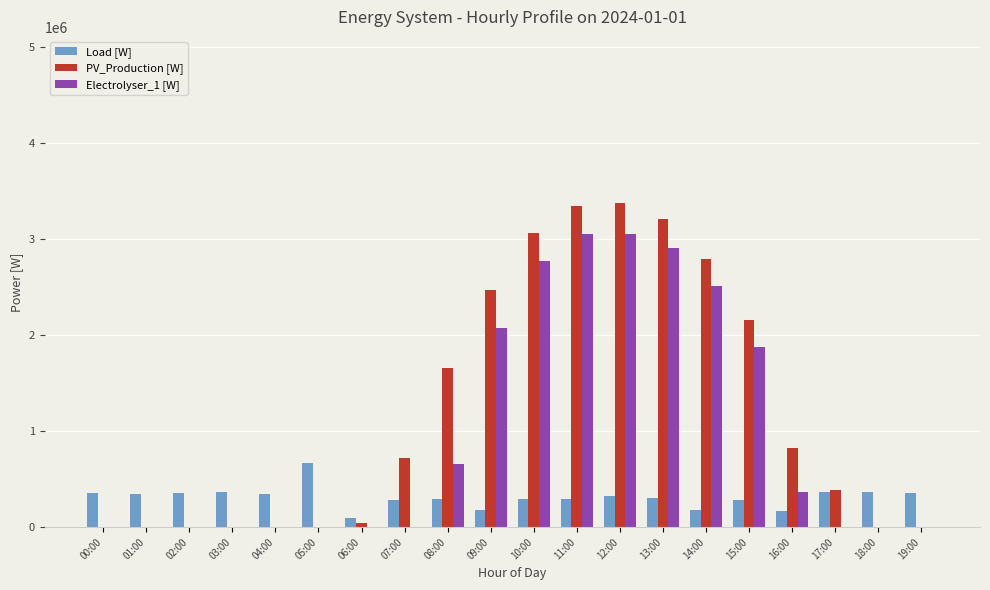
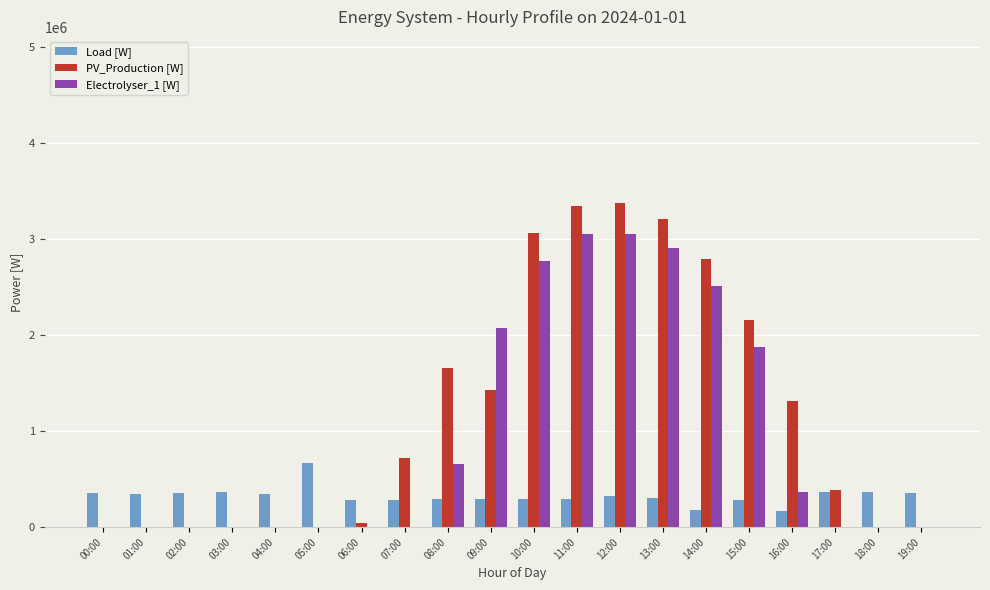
Load [W], 06:00: 100000 -> 300000
Load [W], 09:00: 200000 -> 300000
PV_Production [W], 09:00: 2500000 -> 1400000
PV_Production [W], 16:00: 800000 -> 1300000
